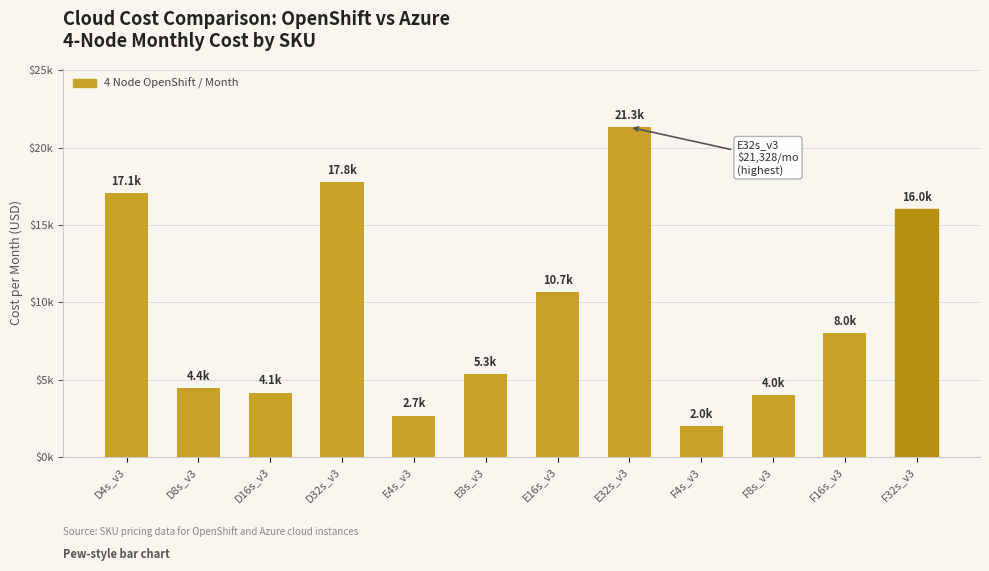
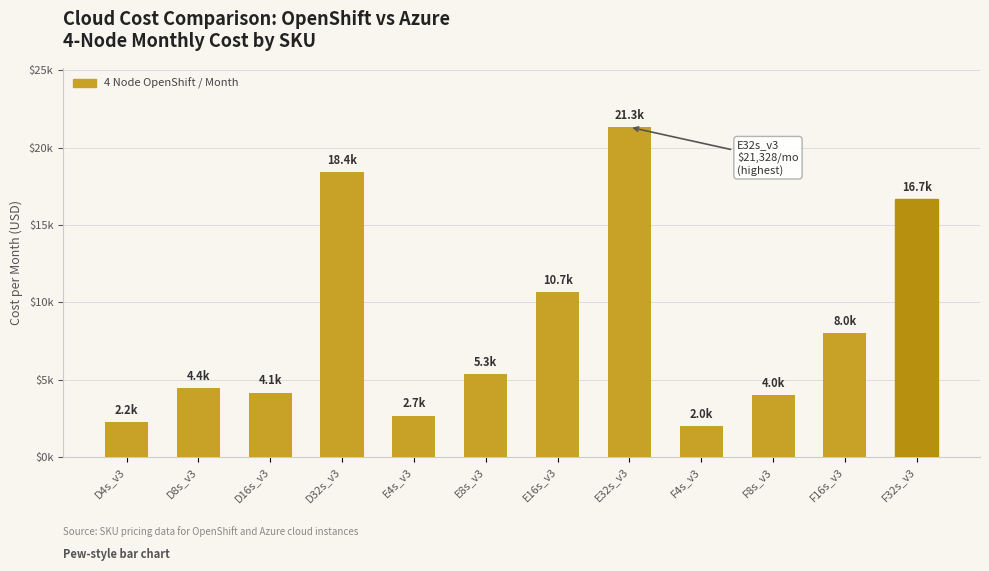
D4s_v3: 17.1k -> 2.2k
D32s_v3: 17.8k -> 18.4k
F32s_v3: 16.0k -> 16.7k
